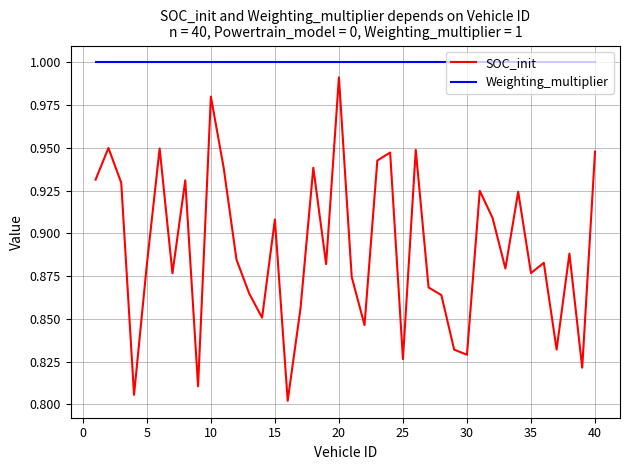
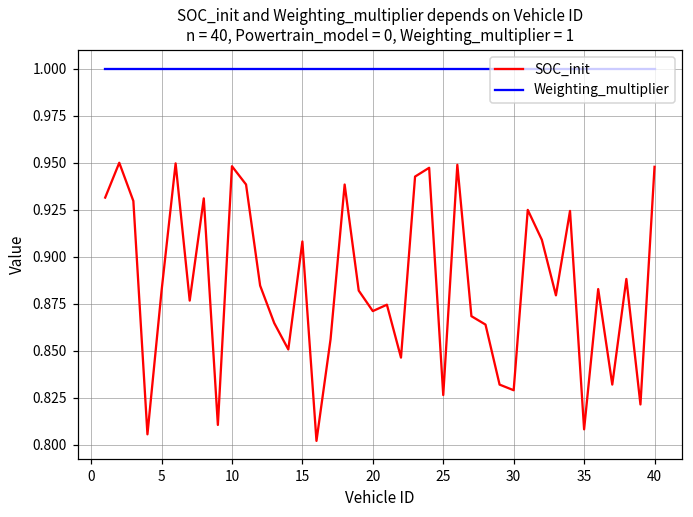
SOC_init, 10: 0.980 -> 0.948
SOC_init, 20: 0.991 -> 0.871
SOC_init, 35: 0.877 -> 0.808
